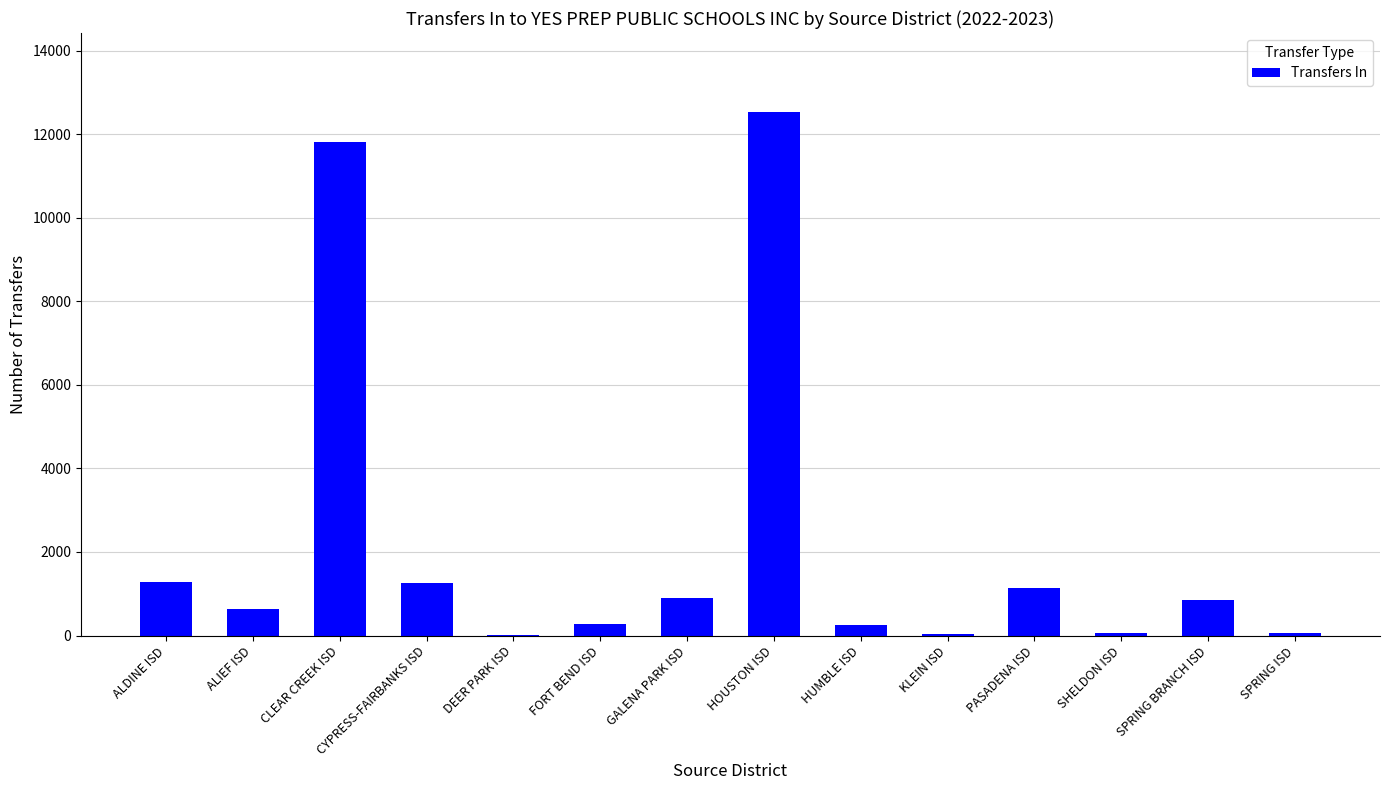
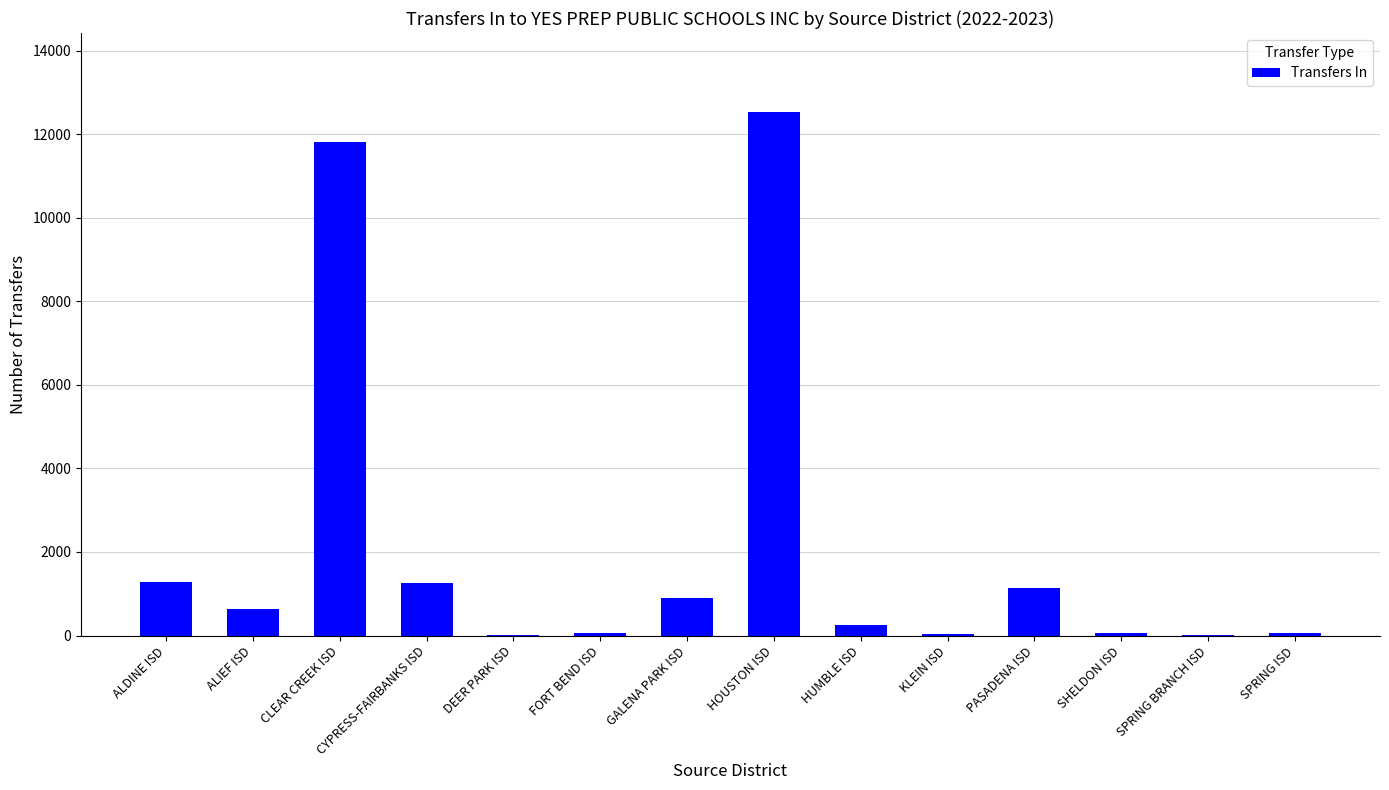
FORT BEND ISD: 300 -> 100
SPRING BRANCH ISD: 900 -> 0
